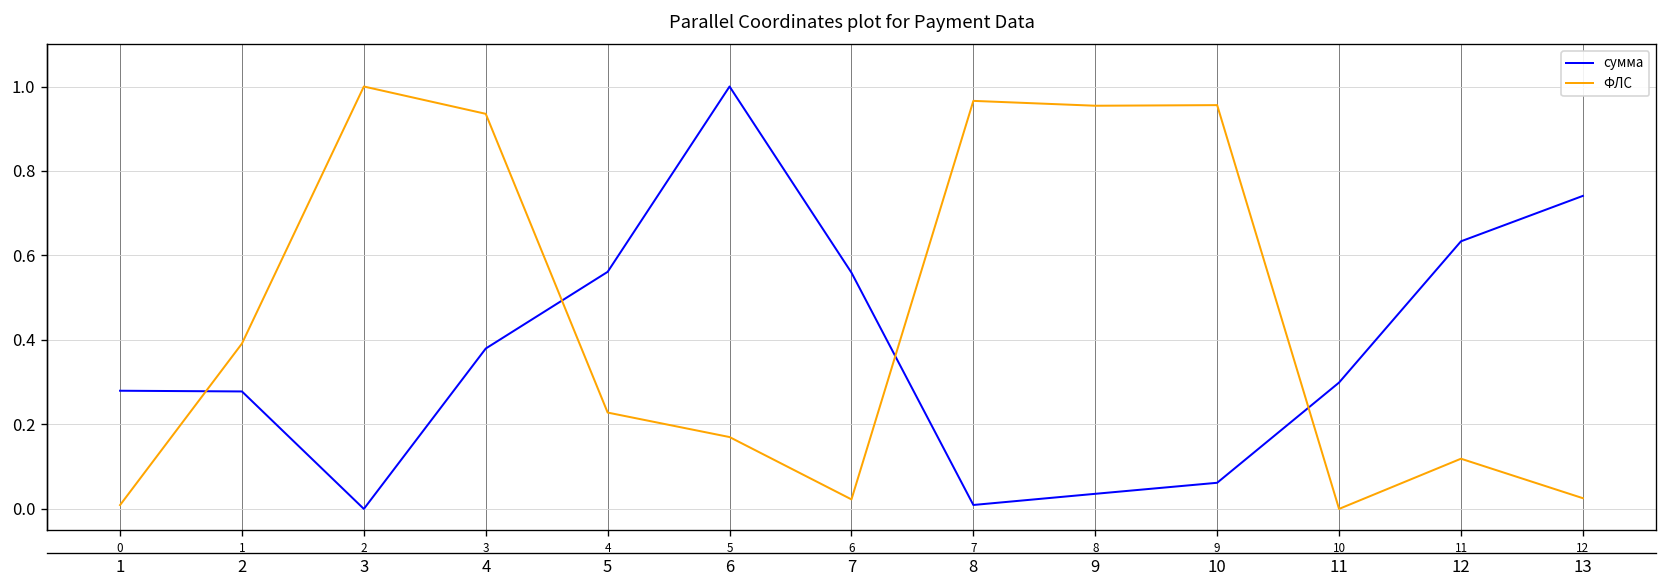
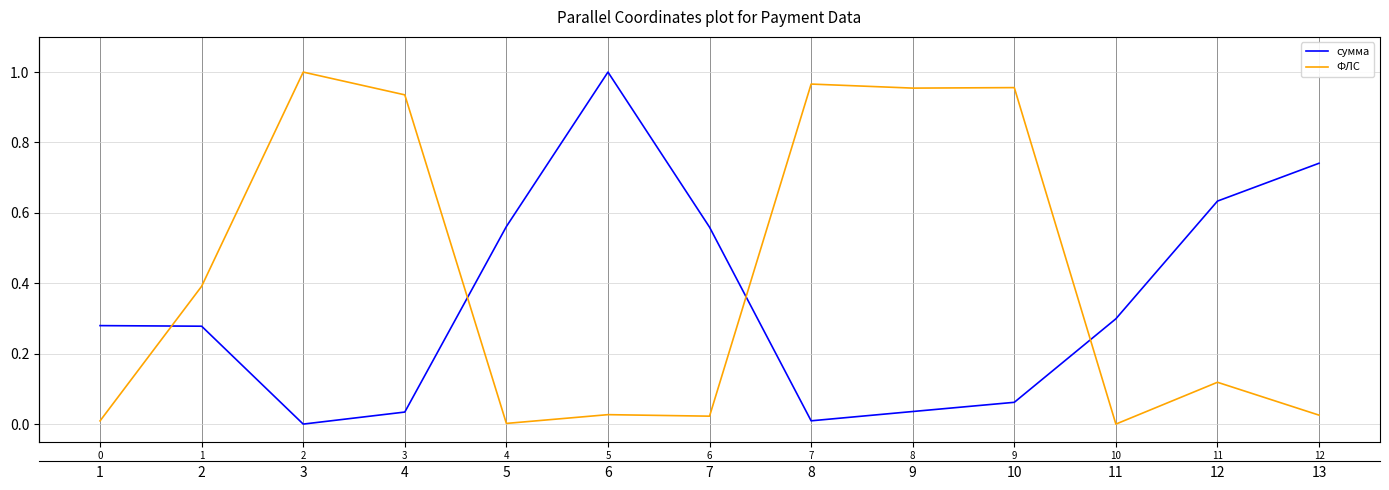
сумма, 3: 0.38 -> 0.03
ФЛС, 4: 0.23 -> 0.00
ФЛС, 5: 0.17 -> 0.03
